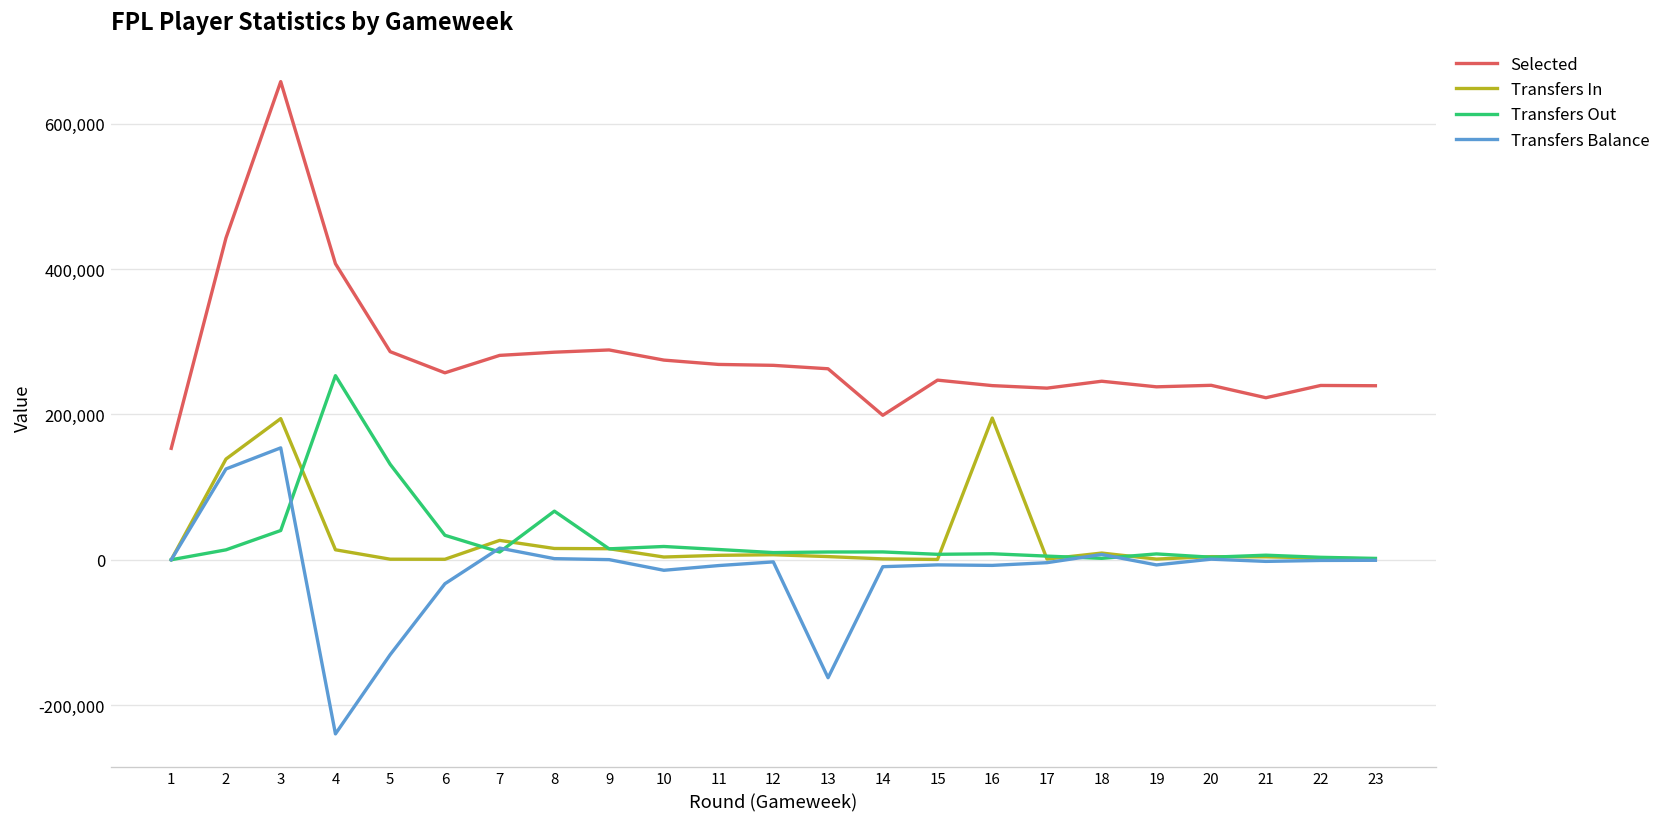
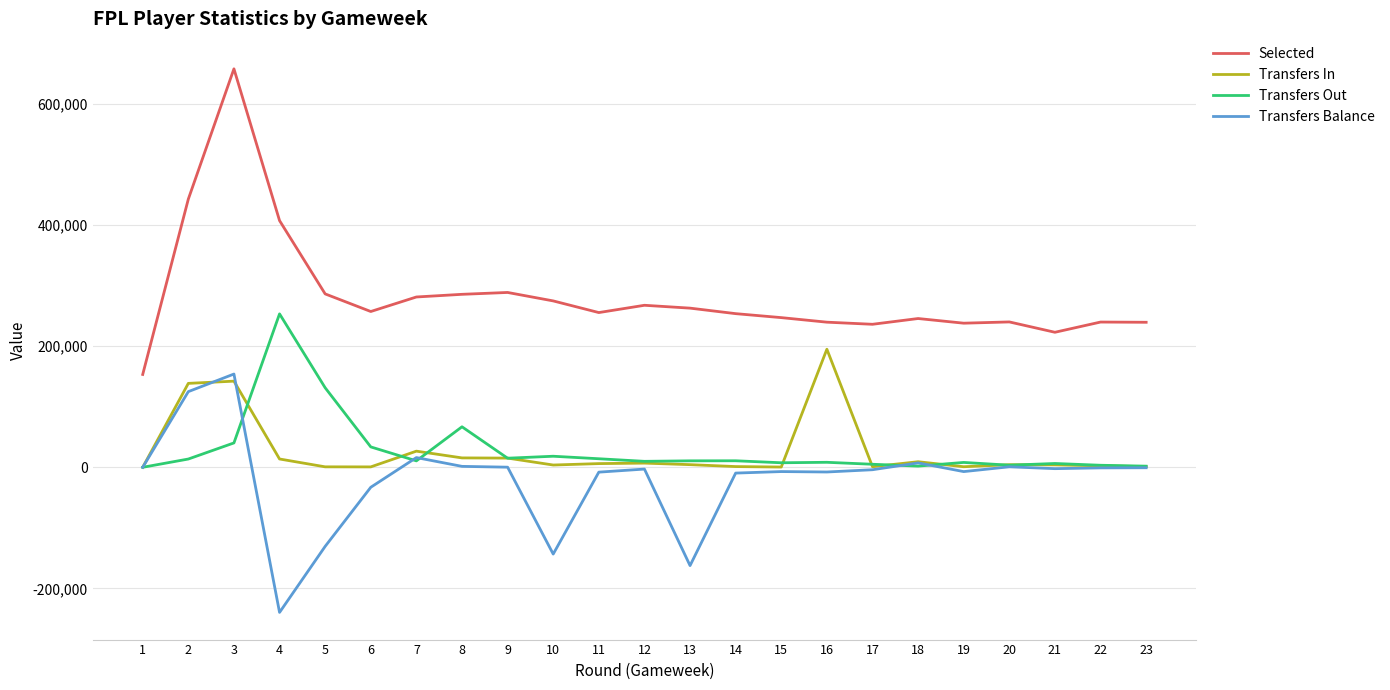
Transfers In, 3: 190,000 -> 140,000
Transfers Balance, 10: -10,000 -> -140,000
Selected, 11: 270,000 -> 260,000
Selected, 14: 200,000 -> 250,000
